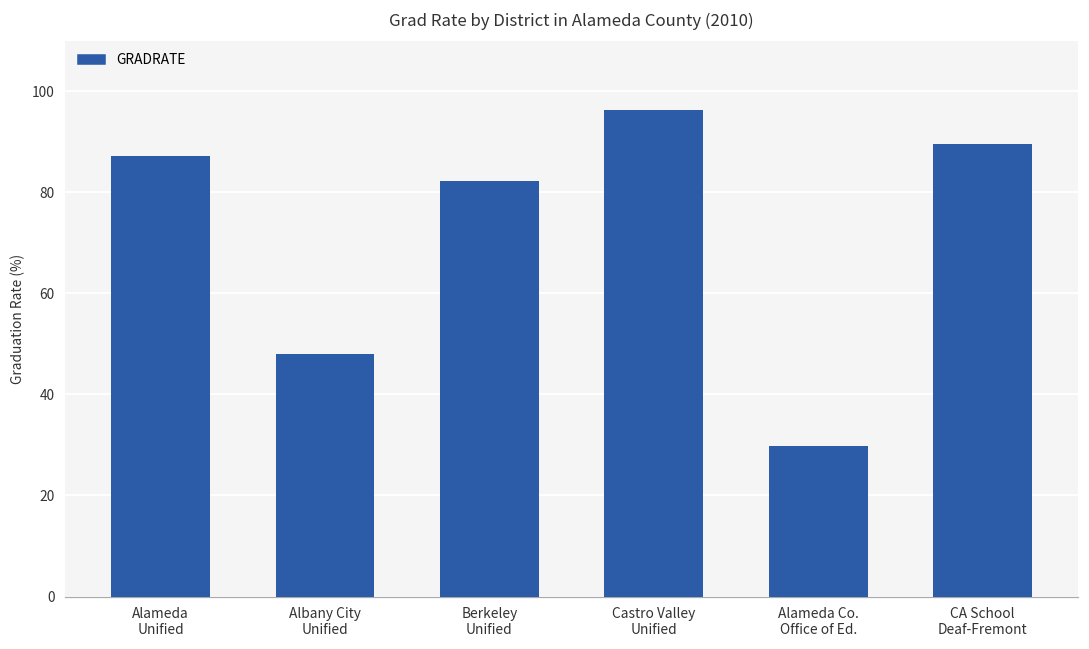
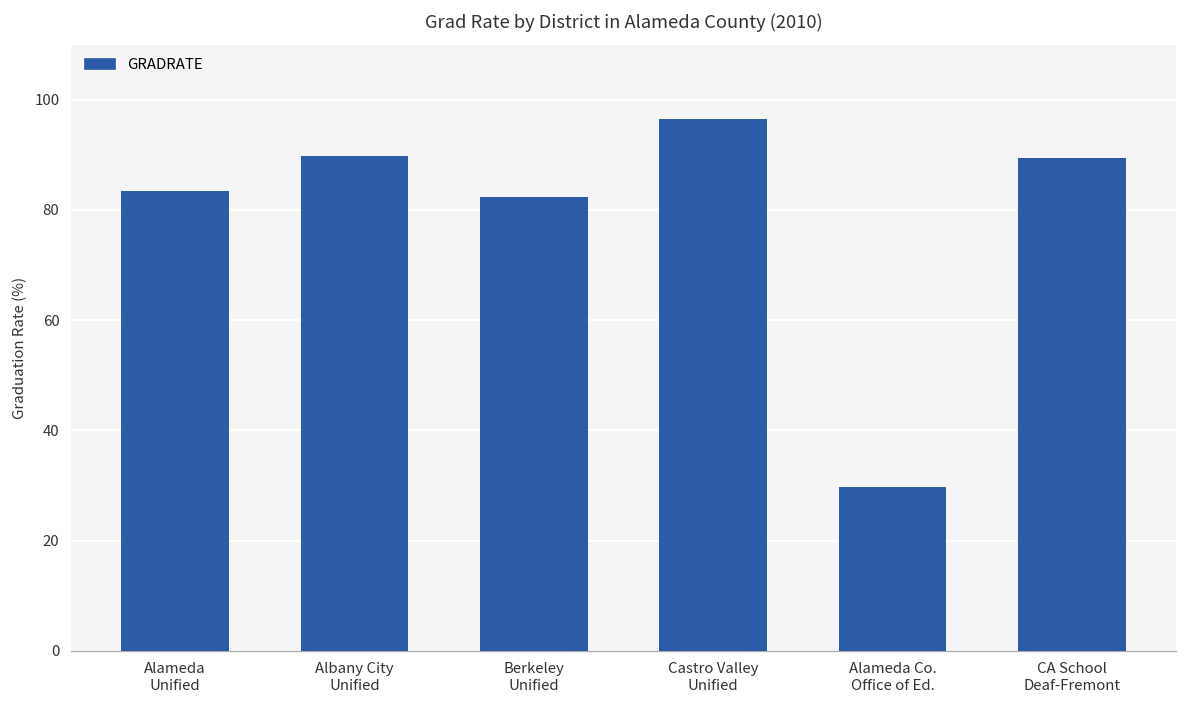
Alameda Unified: 87 -> 84
Albany City Unified: 48 -> 90
